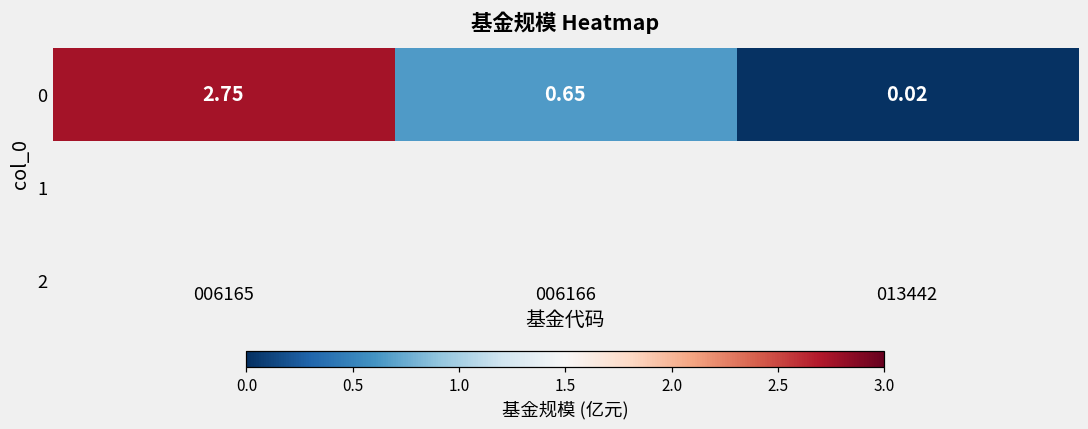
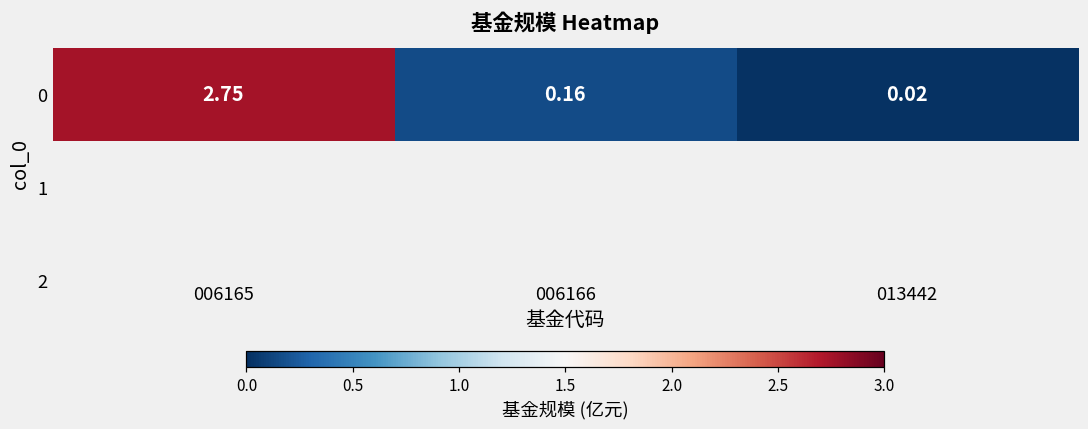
0, 006166: 0.65 -> 0.16
